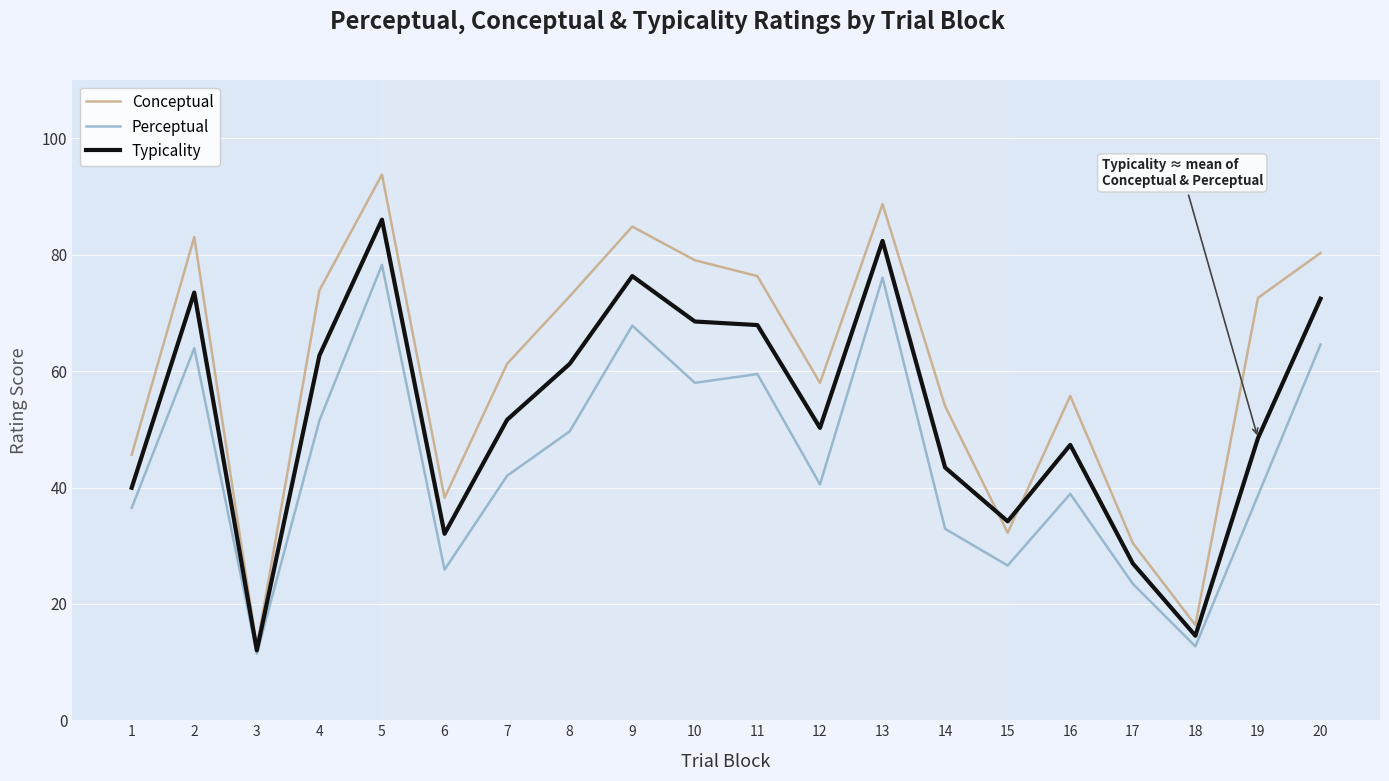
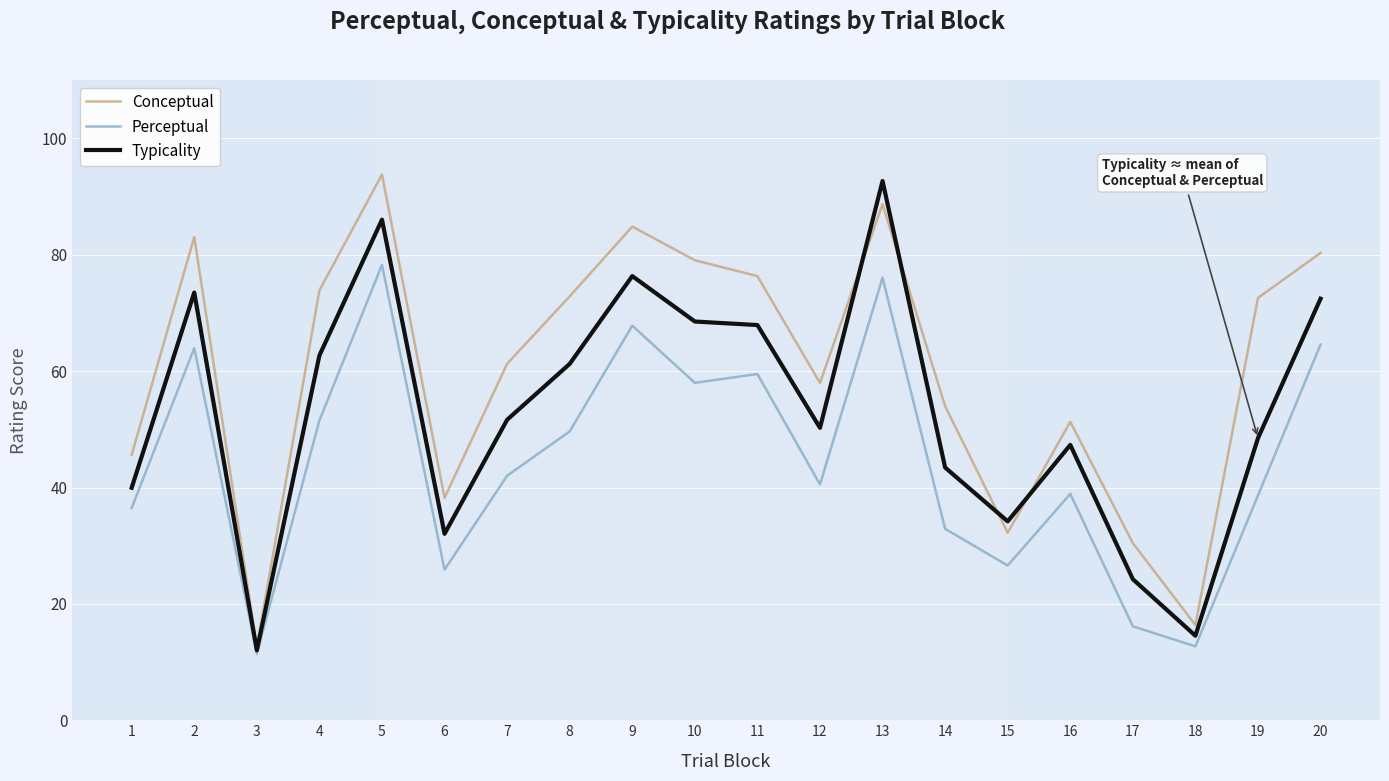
Typicality, 13: 82 -> 93
Conceptual, 16: 56 -> 51
Perceptual, 17: 23 -> 16
Typicality, 17: 27 -> 24
